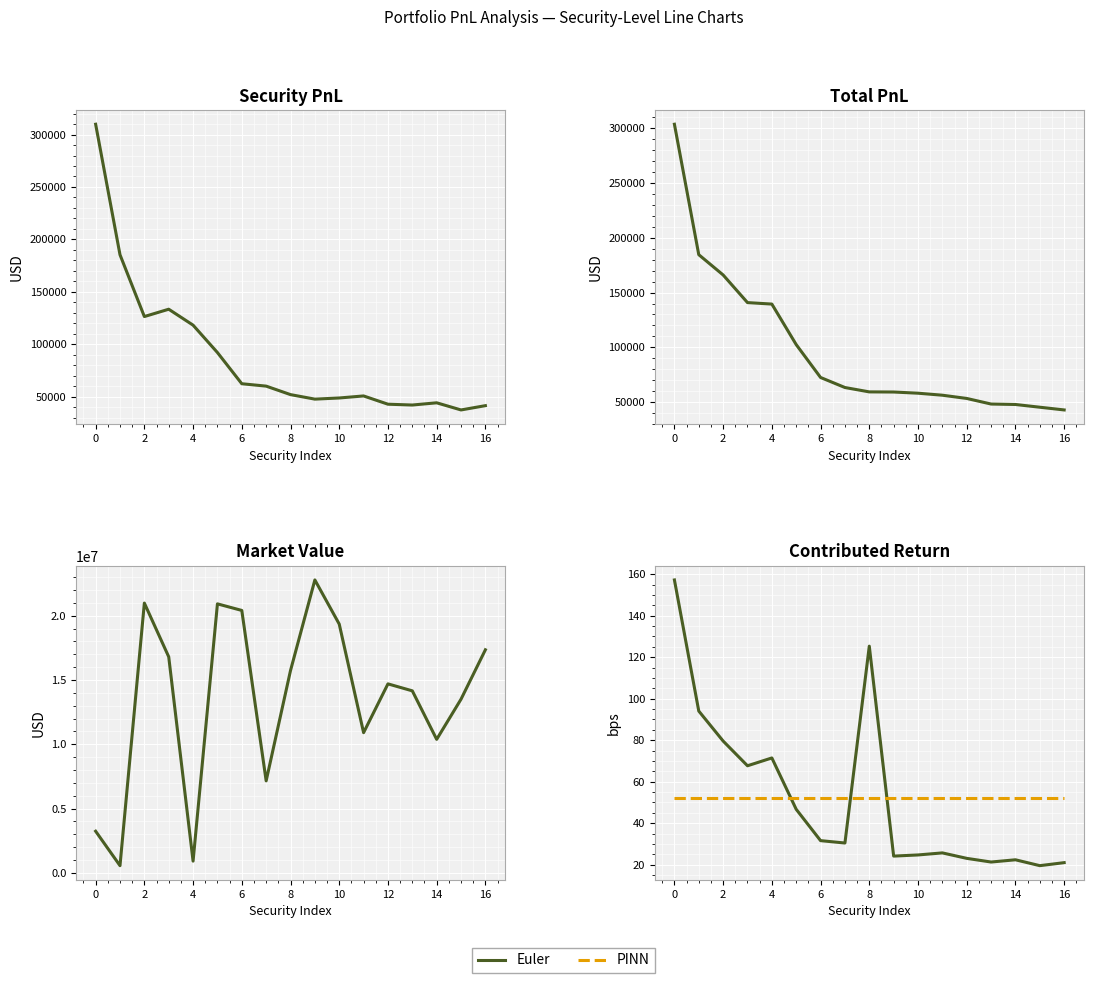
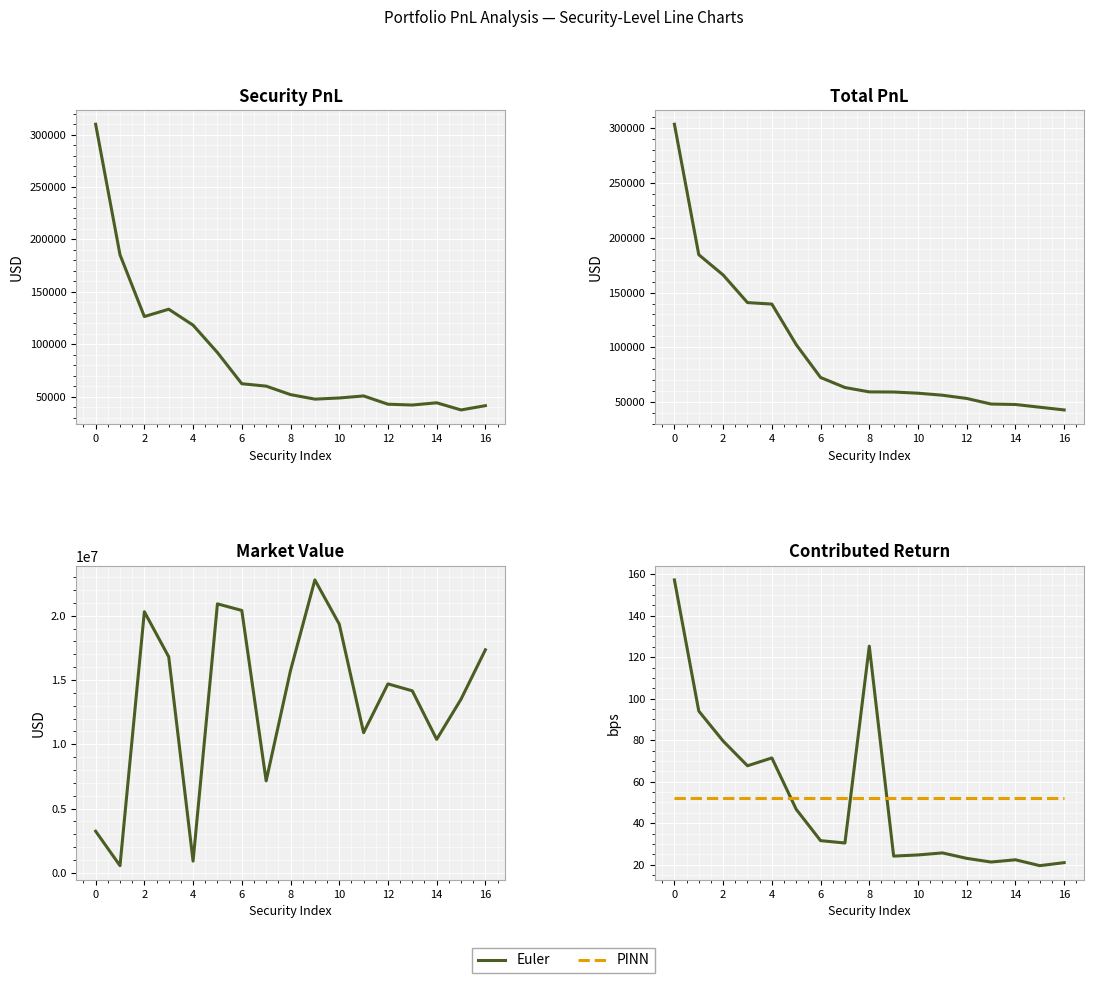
Market Value, 2: 21000000 -> 20300000
